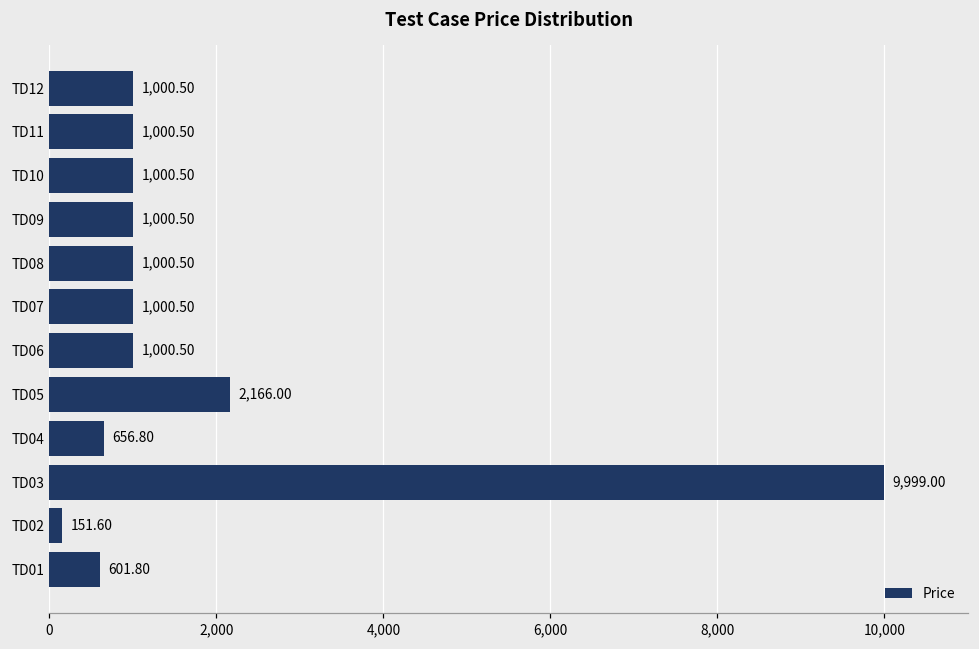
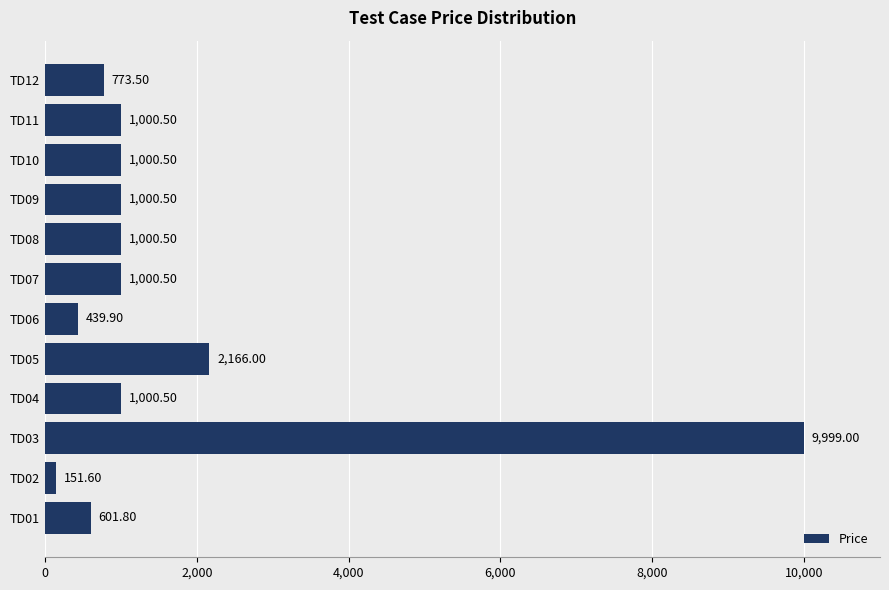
TD12: 1,000.50 -> 773.50
TD06: 1,000.50 -> 439.90
TD04: 656.80 -> 1,000.50
